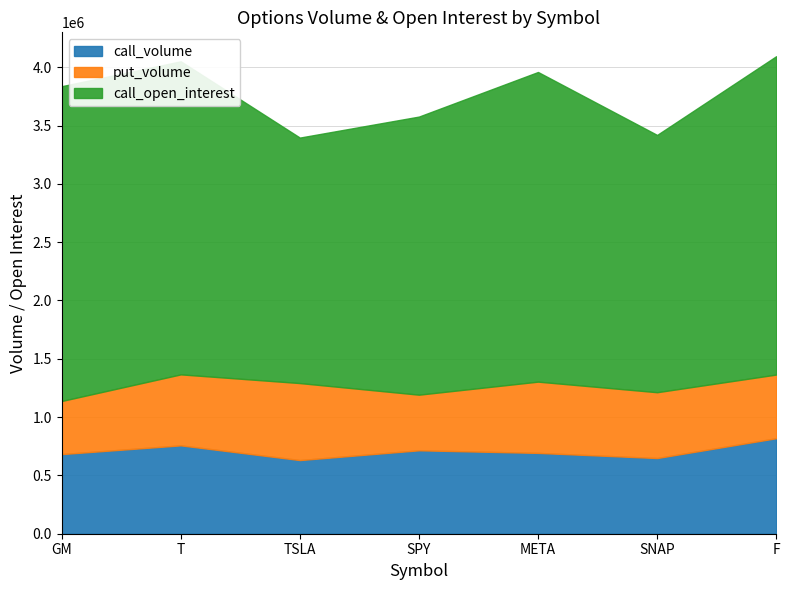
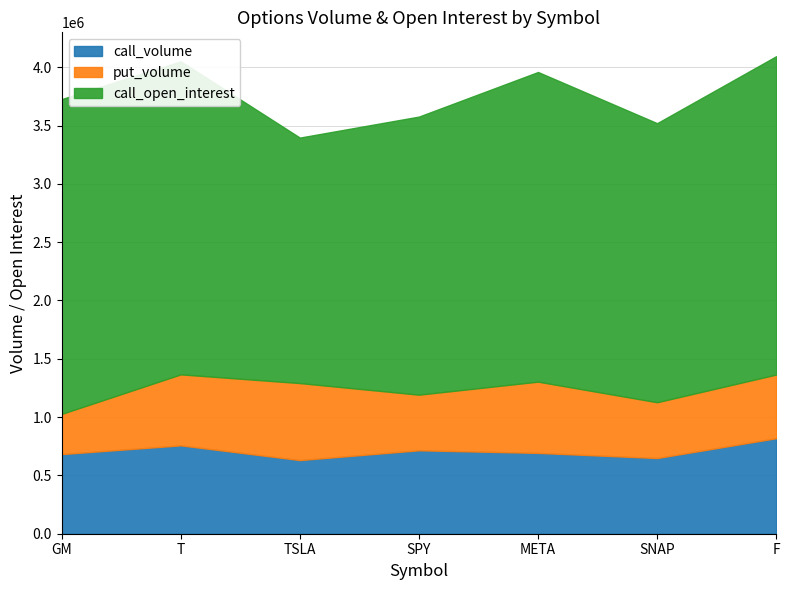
put_volume, GM: 460000 -> 340000
put_volume, SNAP: 560000 -> 480000
call_open_interest, SNAP: 2210000 -> 2390000
